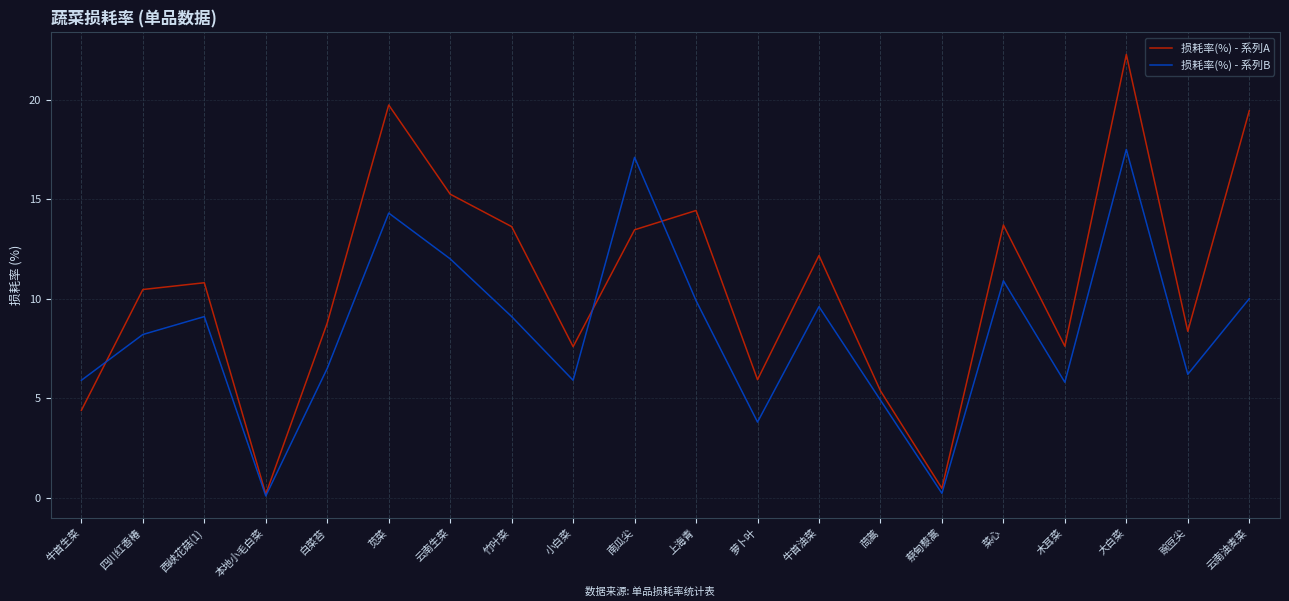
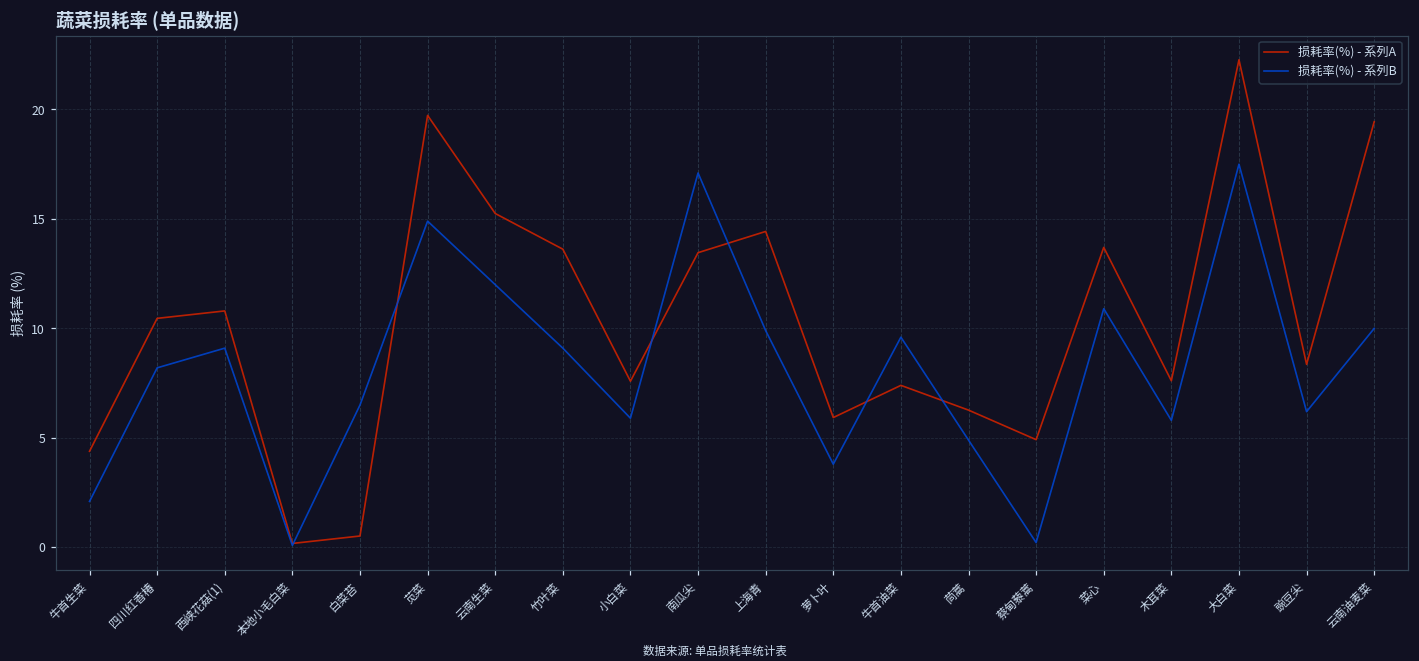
损耗率(%) - 系列B, 牛首生菜: 5.9 -> 2.1
损耗率(%) - 系列A, 白菜苔: 8.8 -> 0.5
损耗率(%) - 系列B, 苋菜: 14.3 -> 14.9
损耗率(%) - 系列A, 牛首油菜: 12.2 -> 7.4
损耗率(%) - 系列A, 茼蒿: 5.4 -> 6.3
损耗率(%) - 系列A, 蔡甸藜蒿: 0.5 -> 4.9
